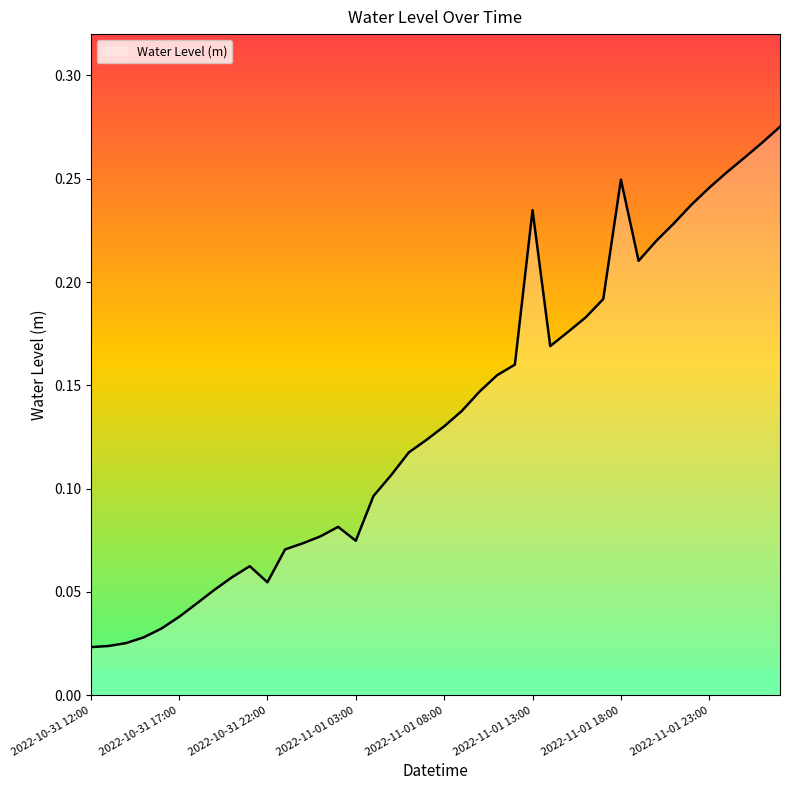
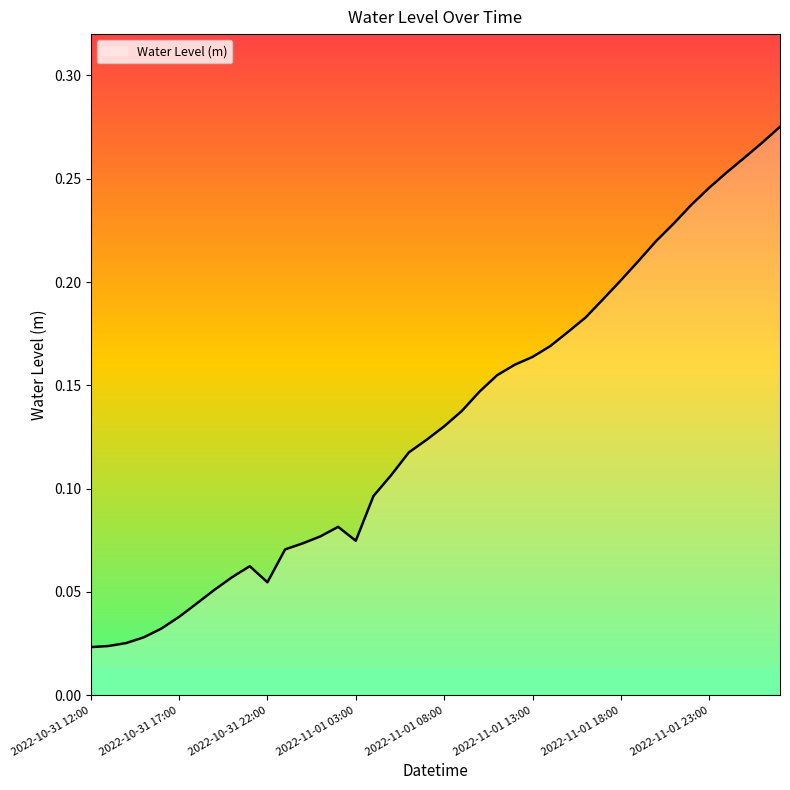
2022-11-01 13:00: 0.235 -> 0.164
2022-11-01 18:00: 0.250 -> 0.201
